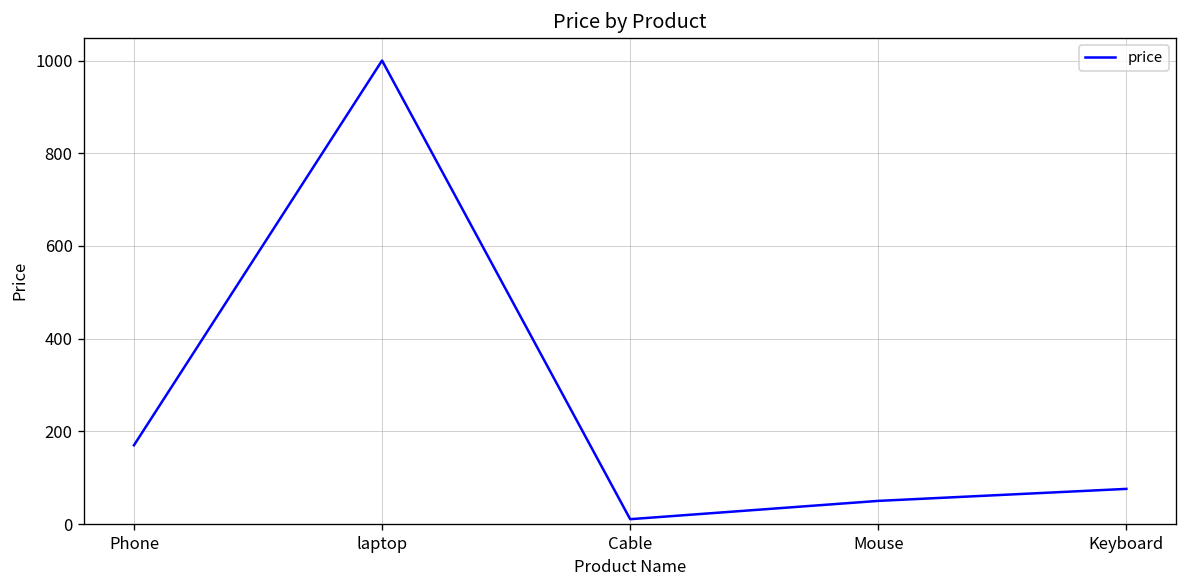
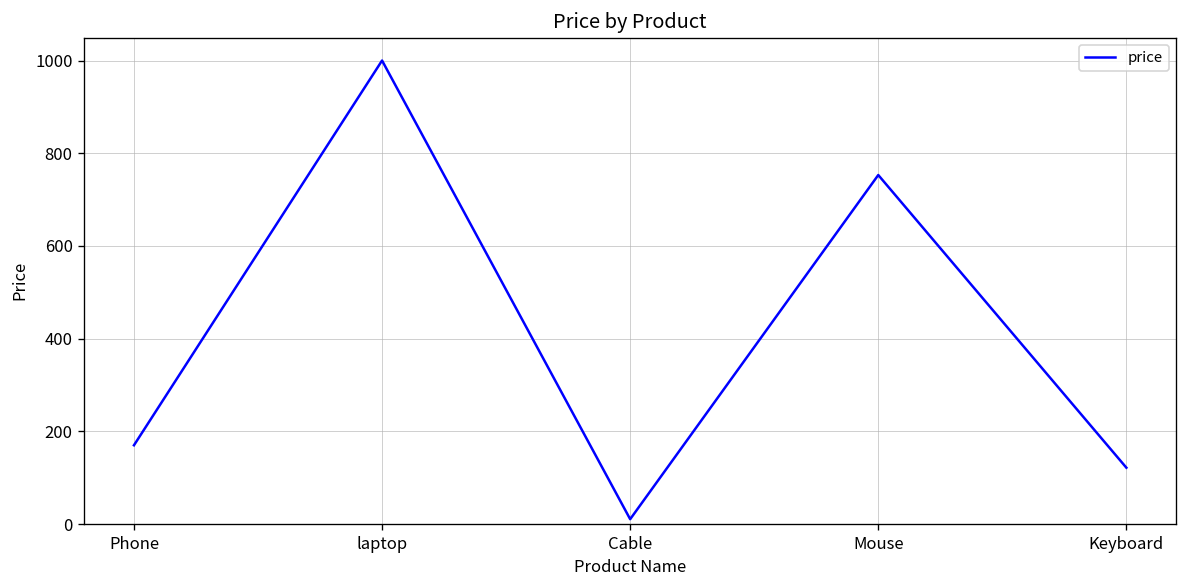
Mouse: 50 -> 750
Keyboard: 80 -> 120
